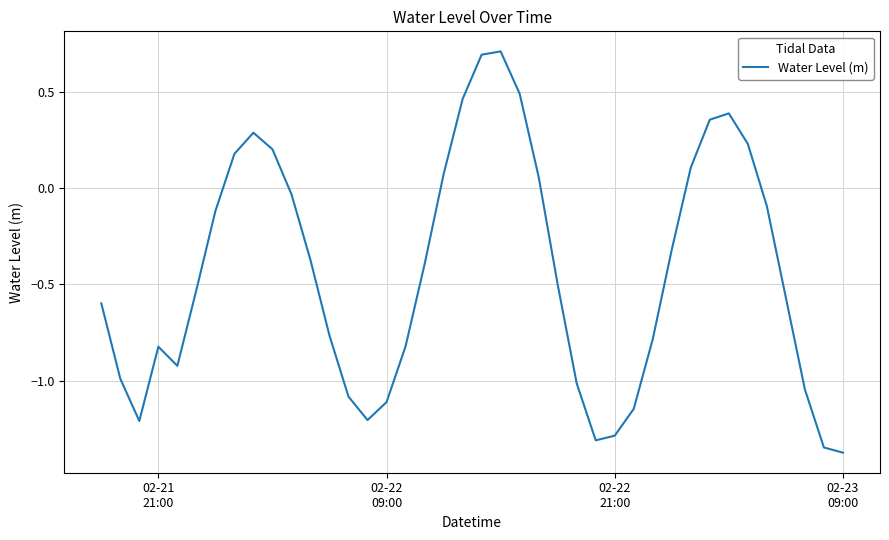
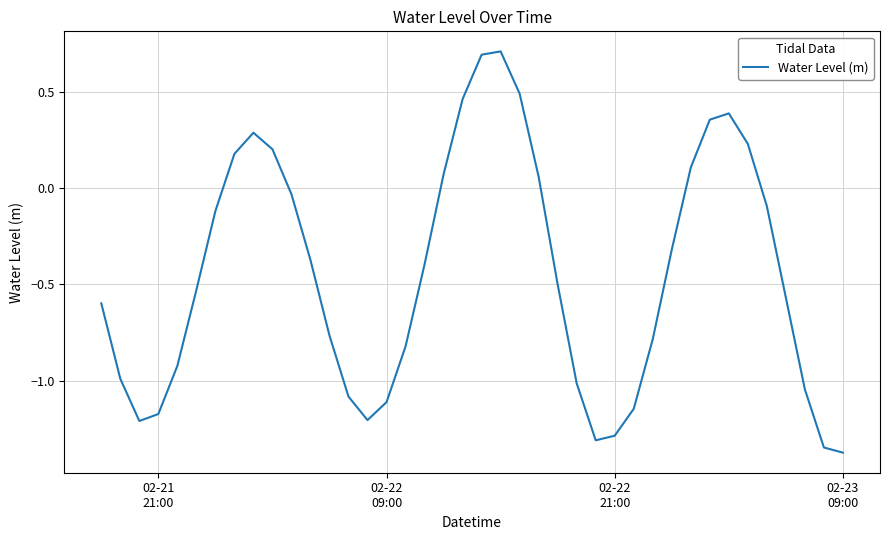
02-21 21:00: -0.82 -> -1.17
